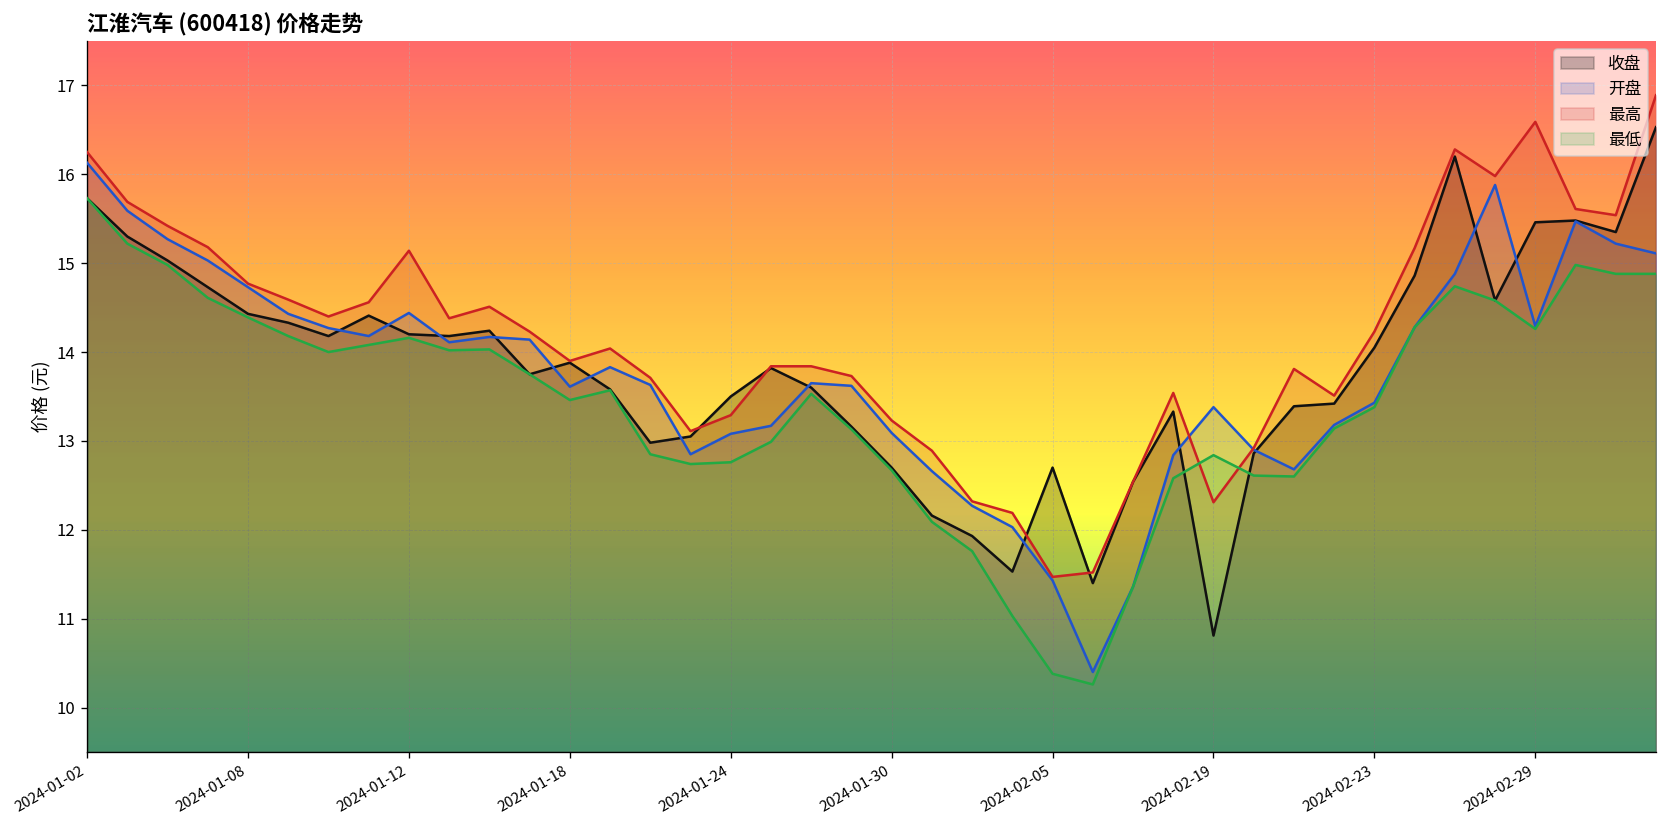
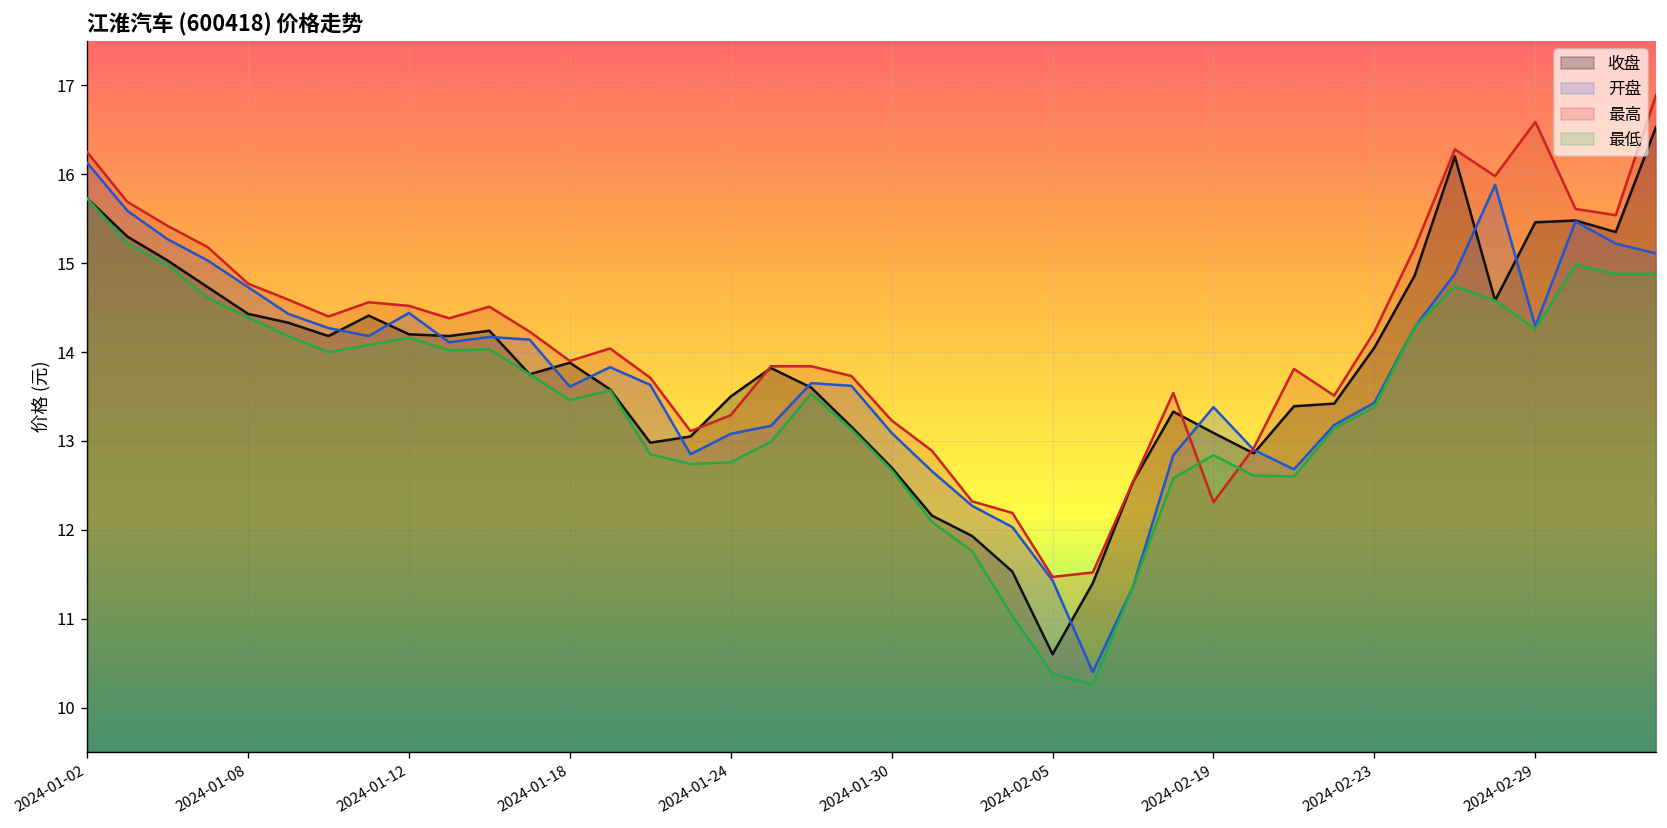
最高, 2024-01-12: 15.1 -> 14.5
收盘, 2024-02-05: 12.7 -> 10.6
收盘, 2024-02-19: 10.8 -> 13.1
